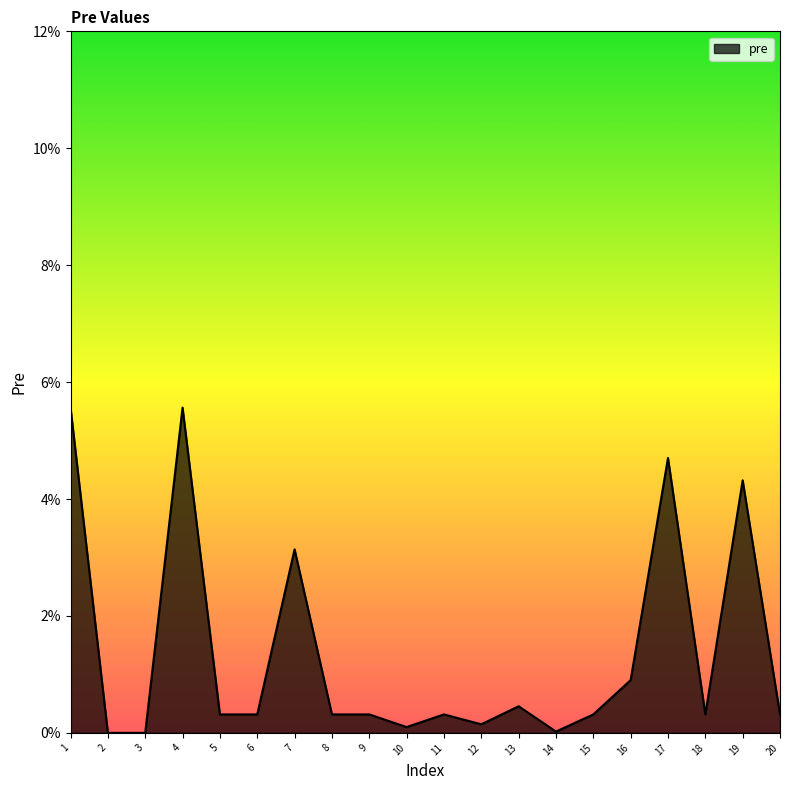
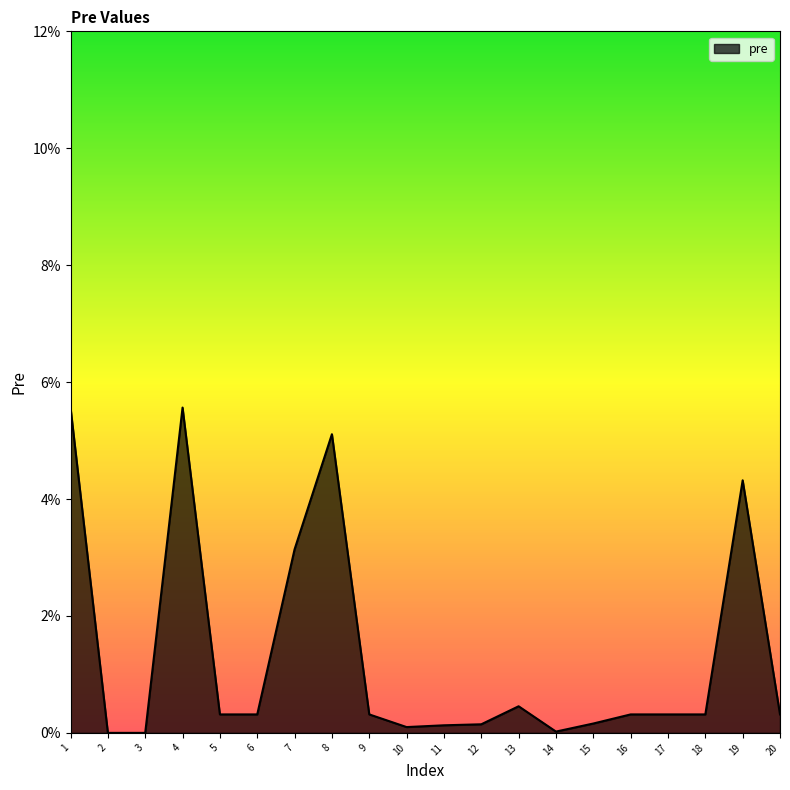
8: 0.3% -> 5.1%
11: 0.3% -> 0.1%
15: 0.3% -> 0.2%
16: 0.9% -> 0.3%
17: 4.7% -> 0.3%
